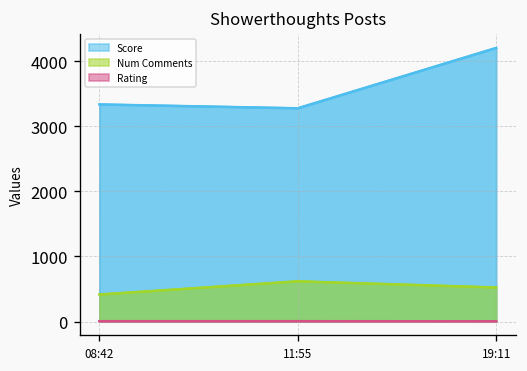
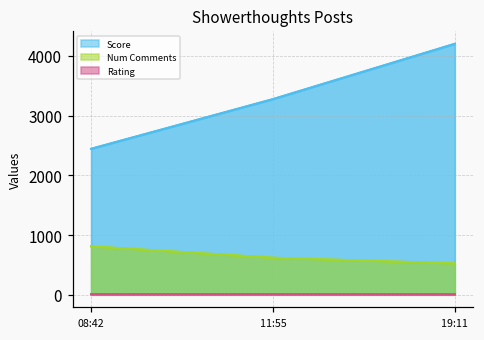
Score, 08:42: 3300 -> 2400
Num Comments, 08:42: 400 -> 800
